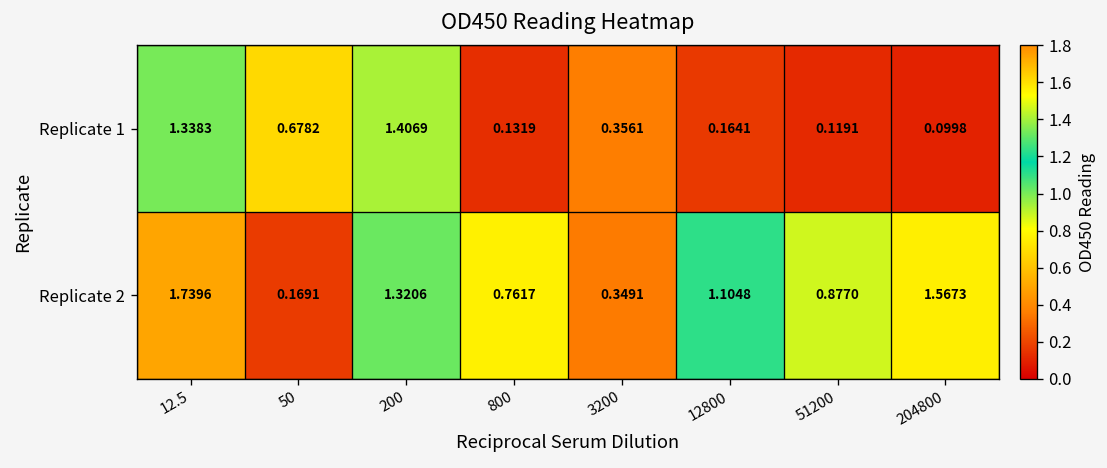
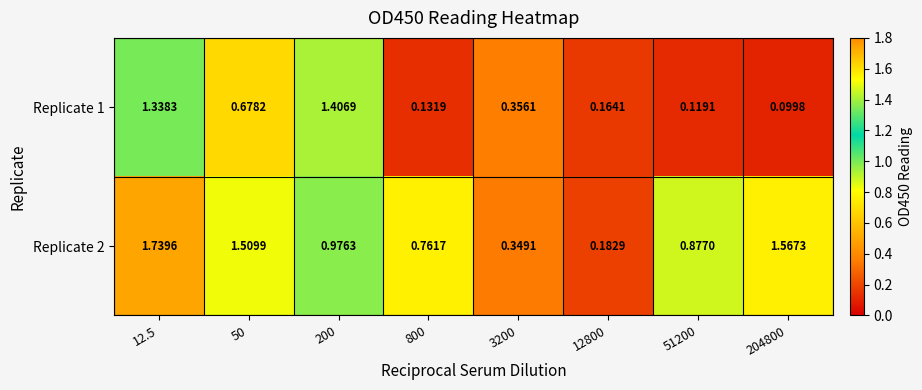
Replicate 2, 50: 0.1691 -> 1.5099
Replicate 2, 200: 1.3206 -> 0.9763
Replicate 2, 12800: 1.1048 -> 0.1829
